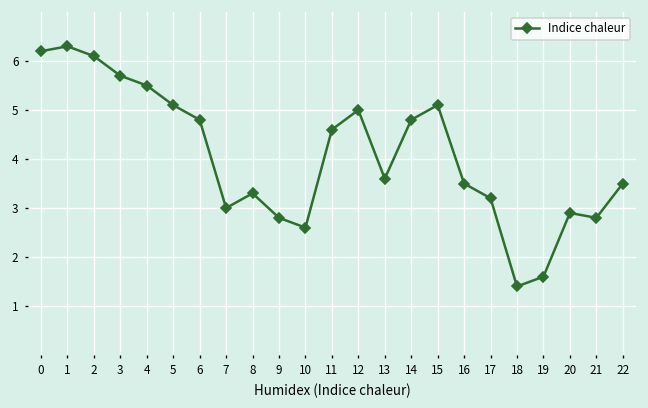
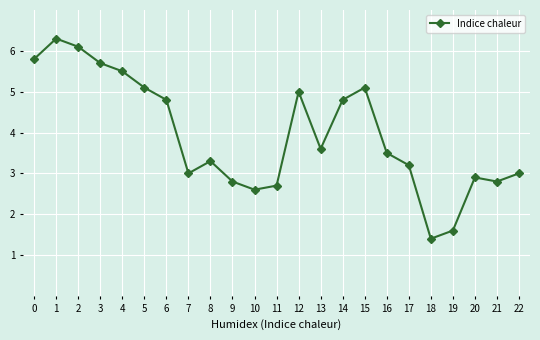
0: 6.2 -> 5.8
11: 4.6 -> 2.7
22: 3.5 -> 3.0
